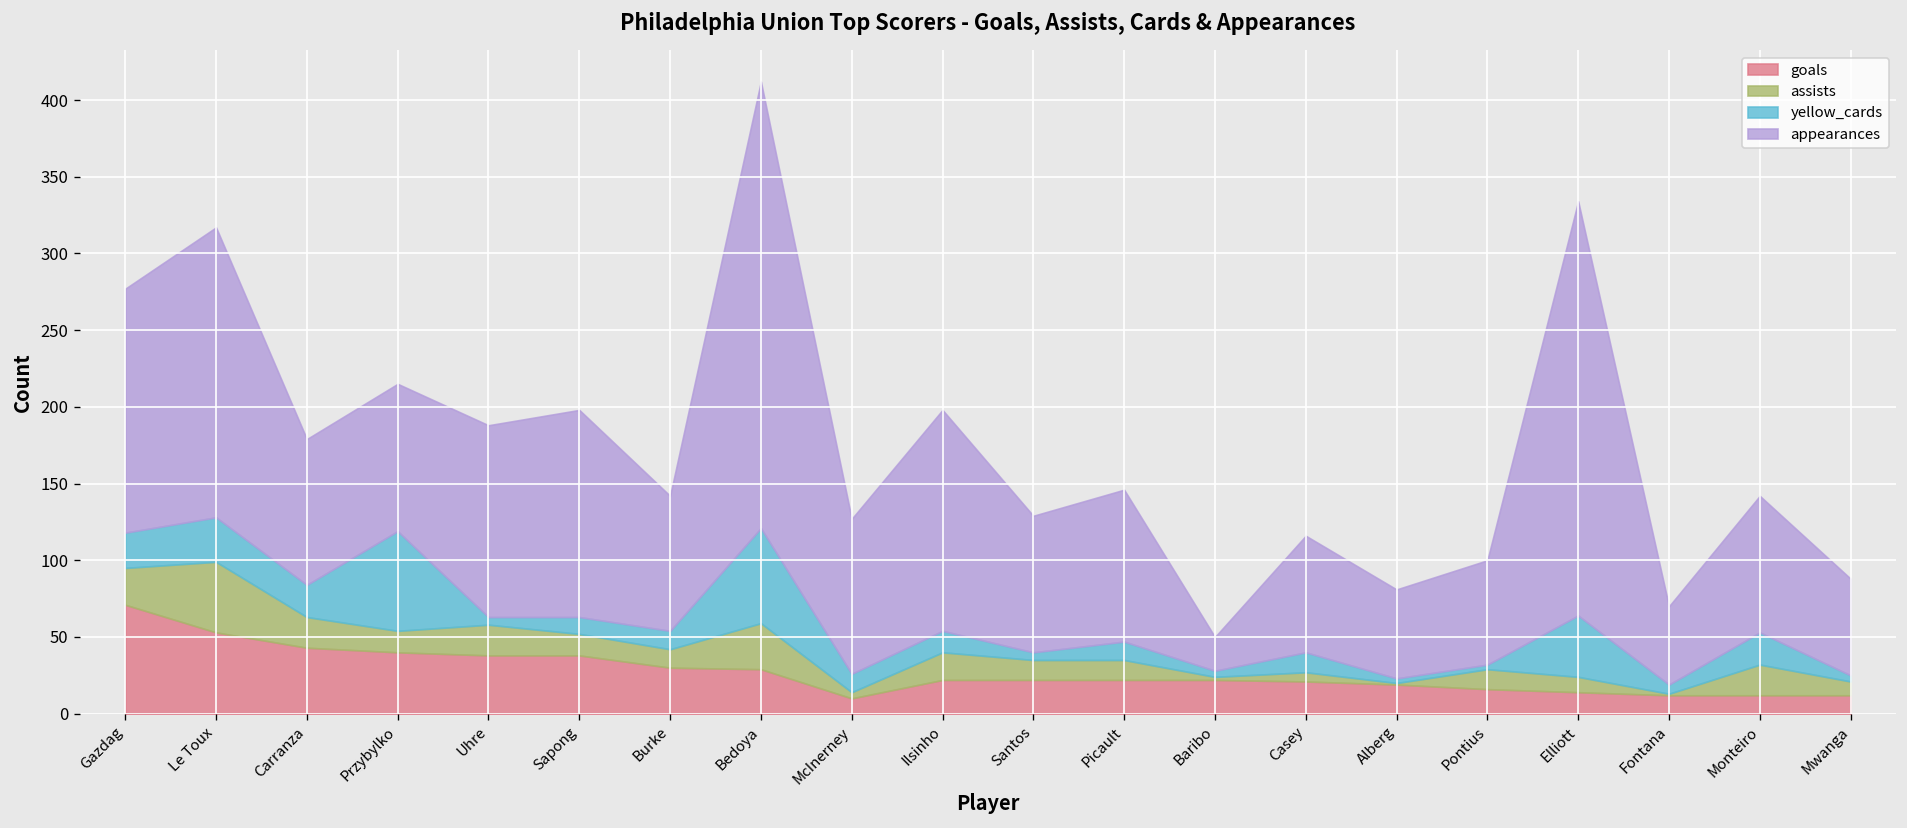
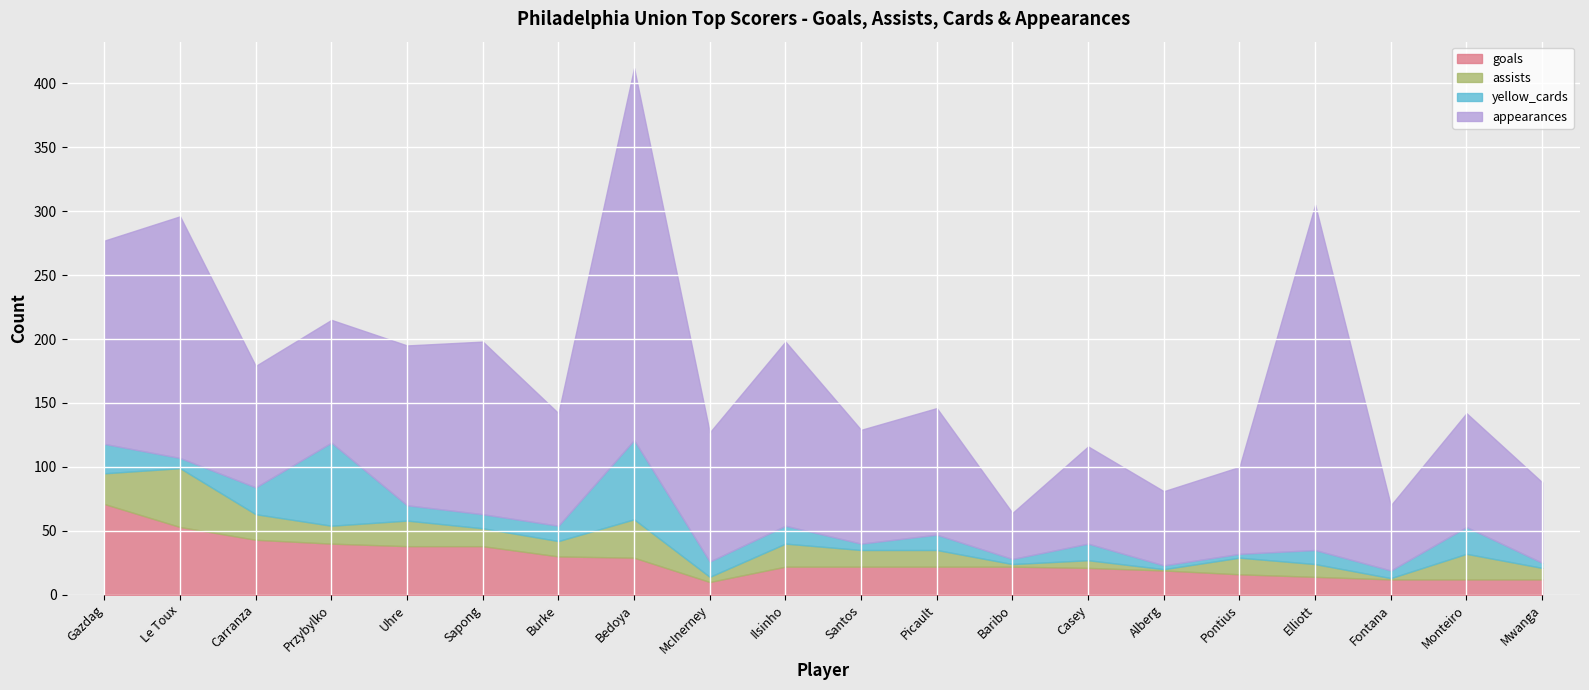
yellow_cards, Le Toux: 29 -> 8
yellow_cards, Uhre: 5 -> 12
appearances, Baribo: 22 -> 36
yellow_cards, Elliott: 40 -> 11
